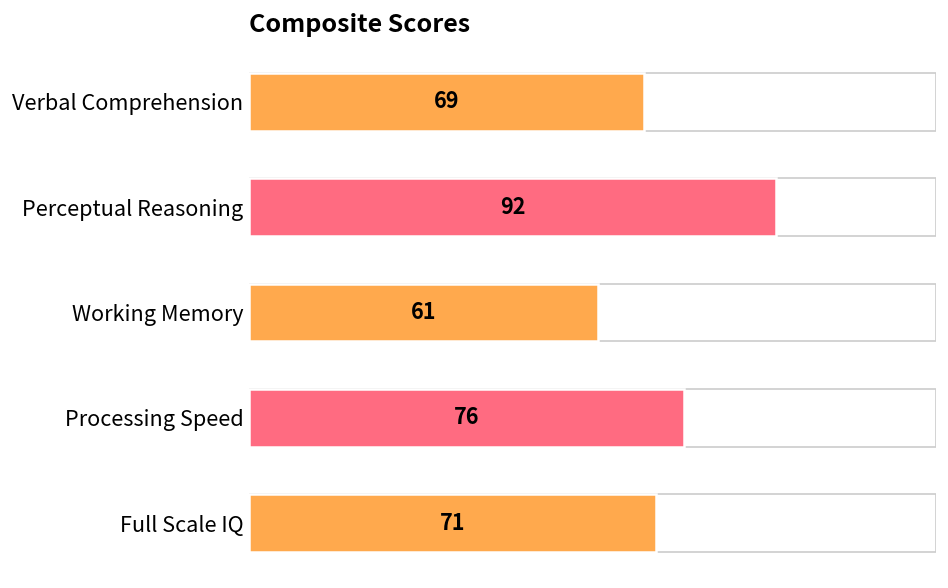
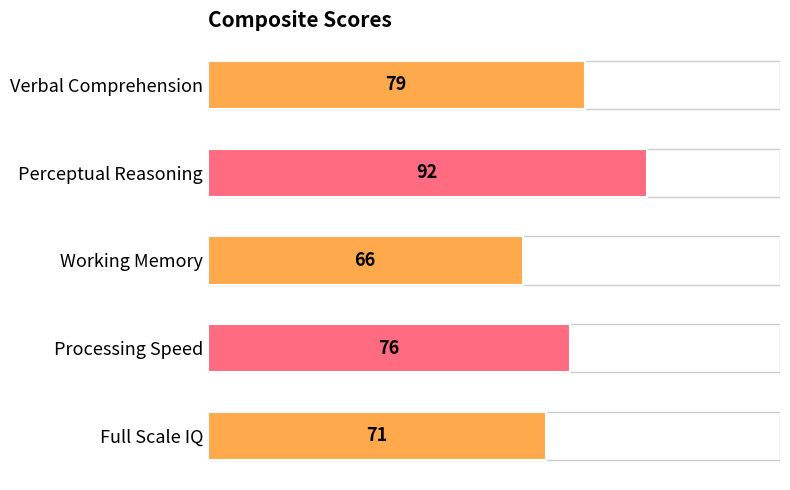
Verbal Comprehension: 69 -> 79
Working Memory: 61 -> 66
